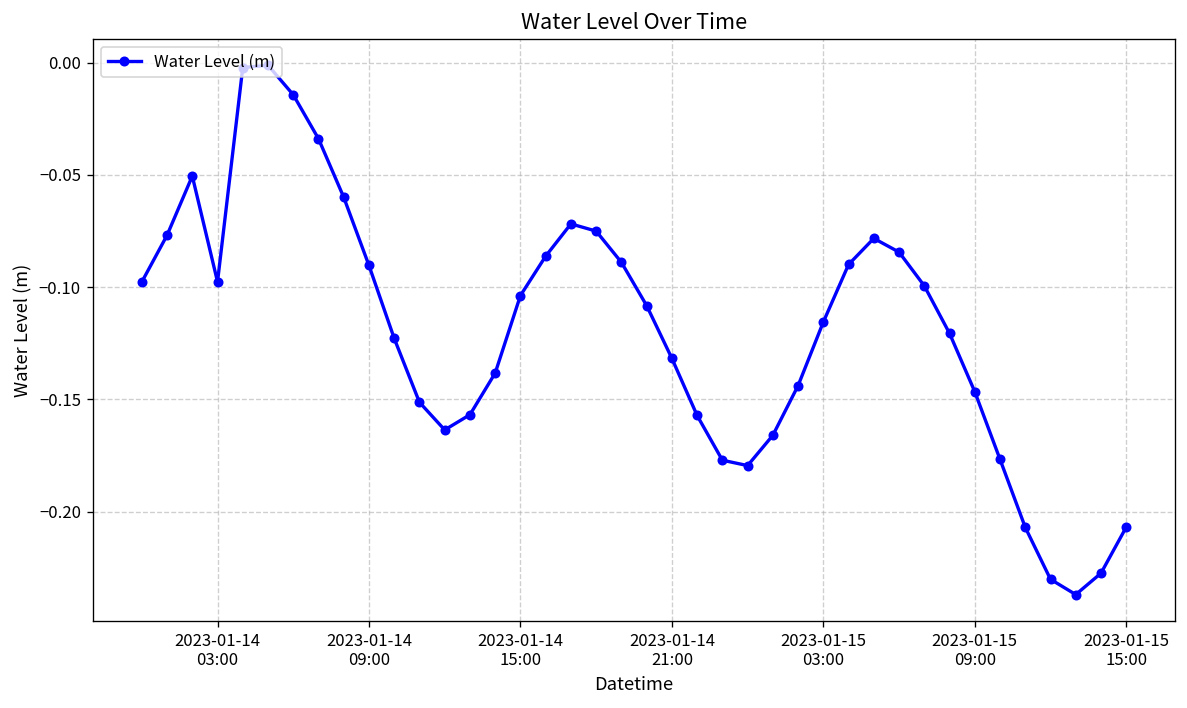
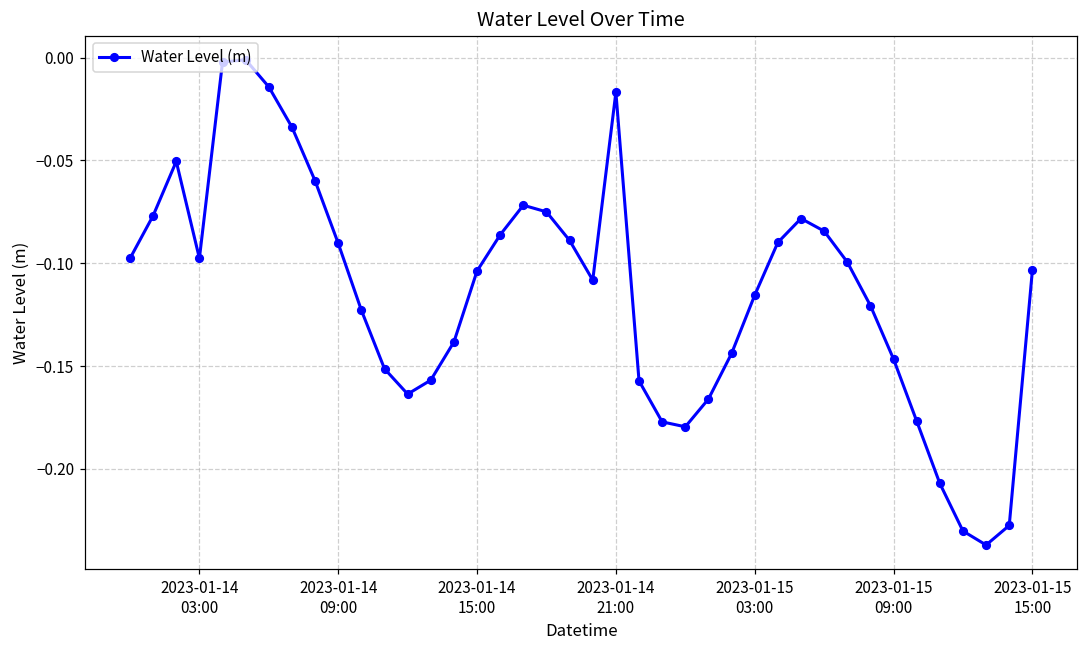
2023-01-14 21:00: -0.132 -> -0.017
2023-01-15 15:00: -0.207 -> -0.103
